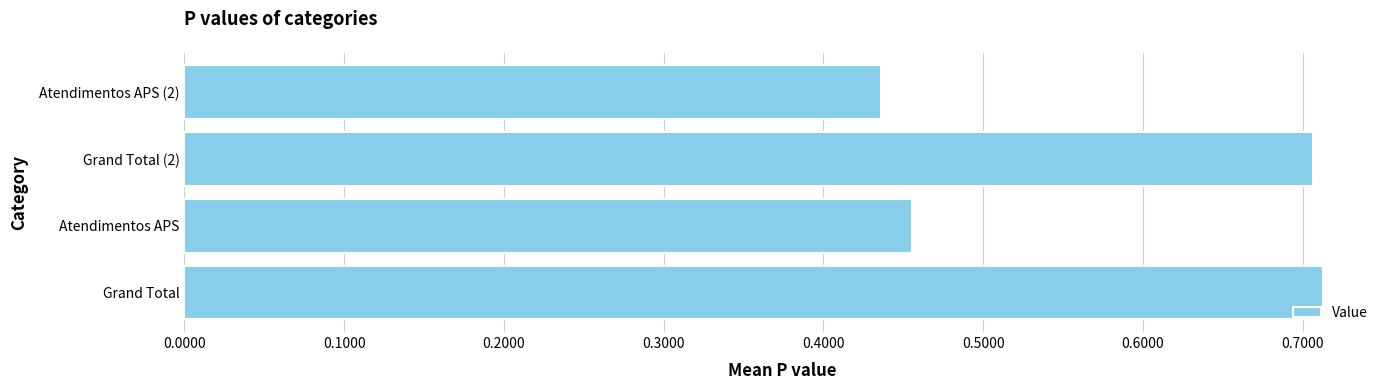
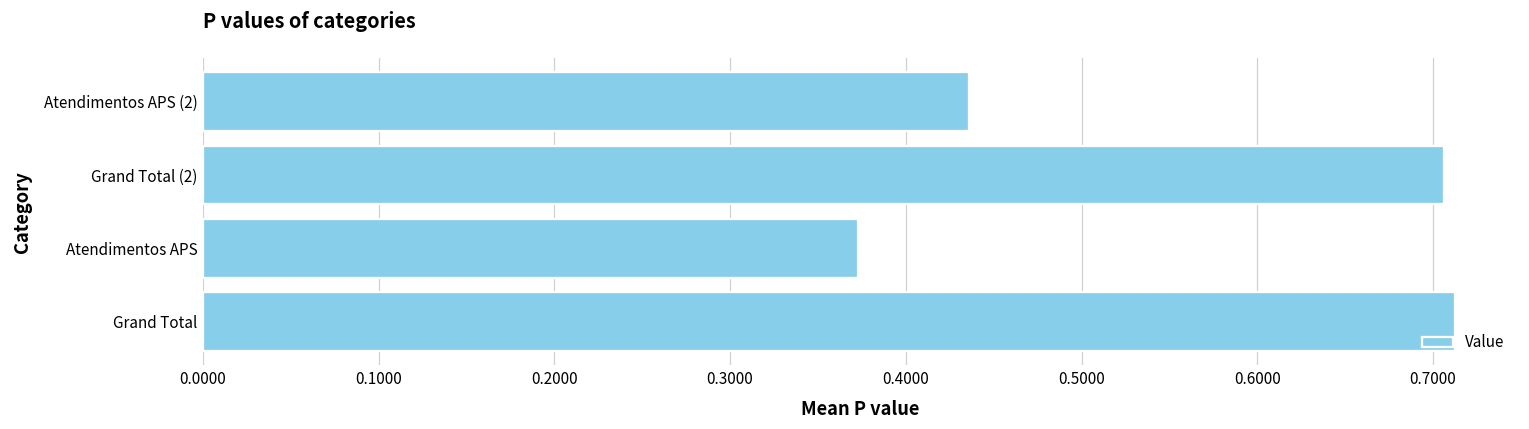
Atendimentos APS: 0.455 -> 0.373
